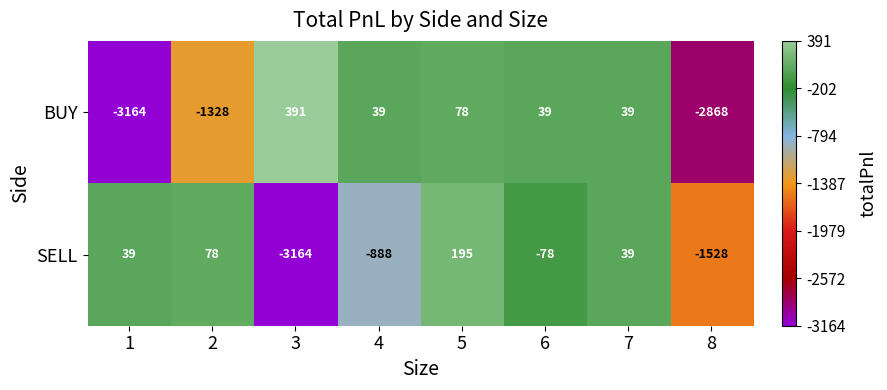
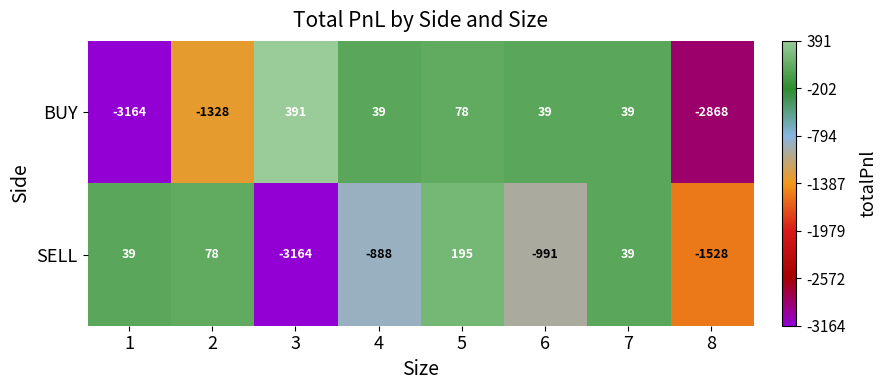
SELL, 6: -78 -> -991
